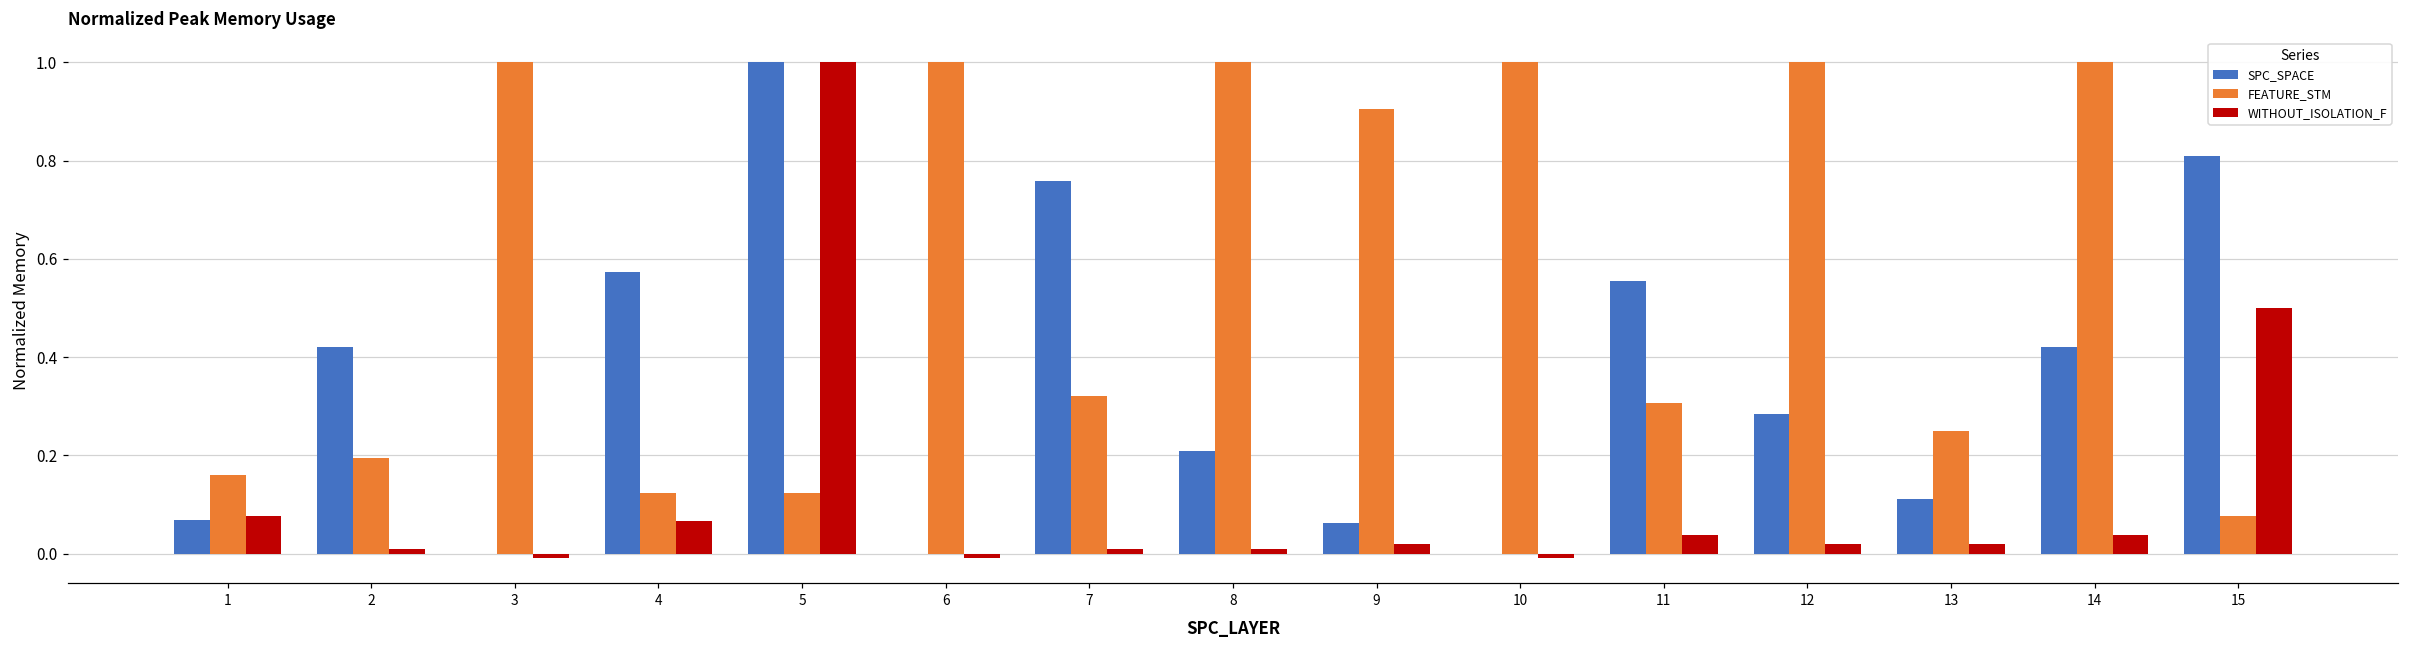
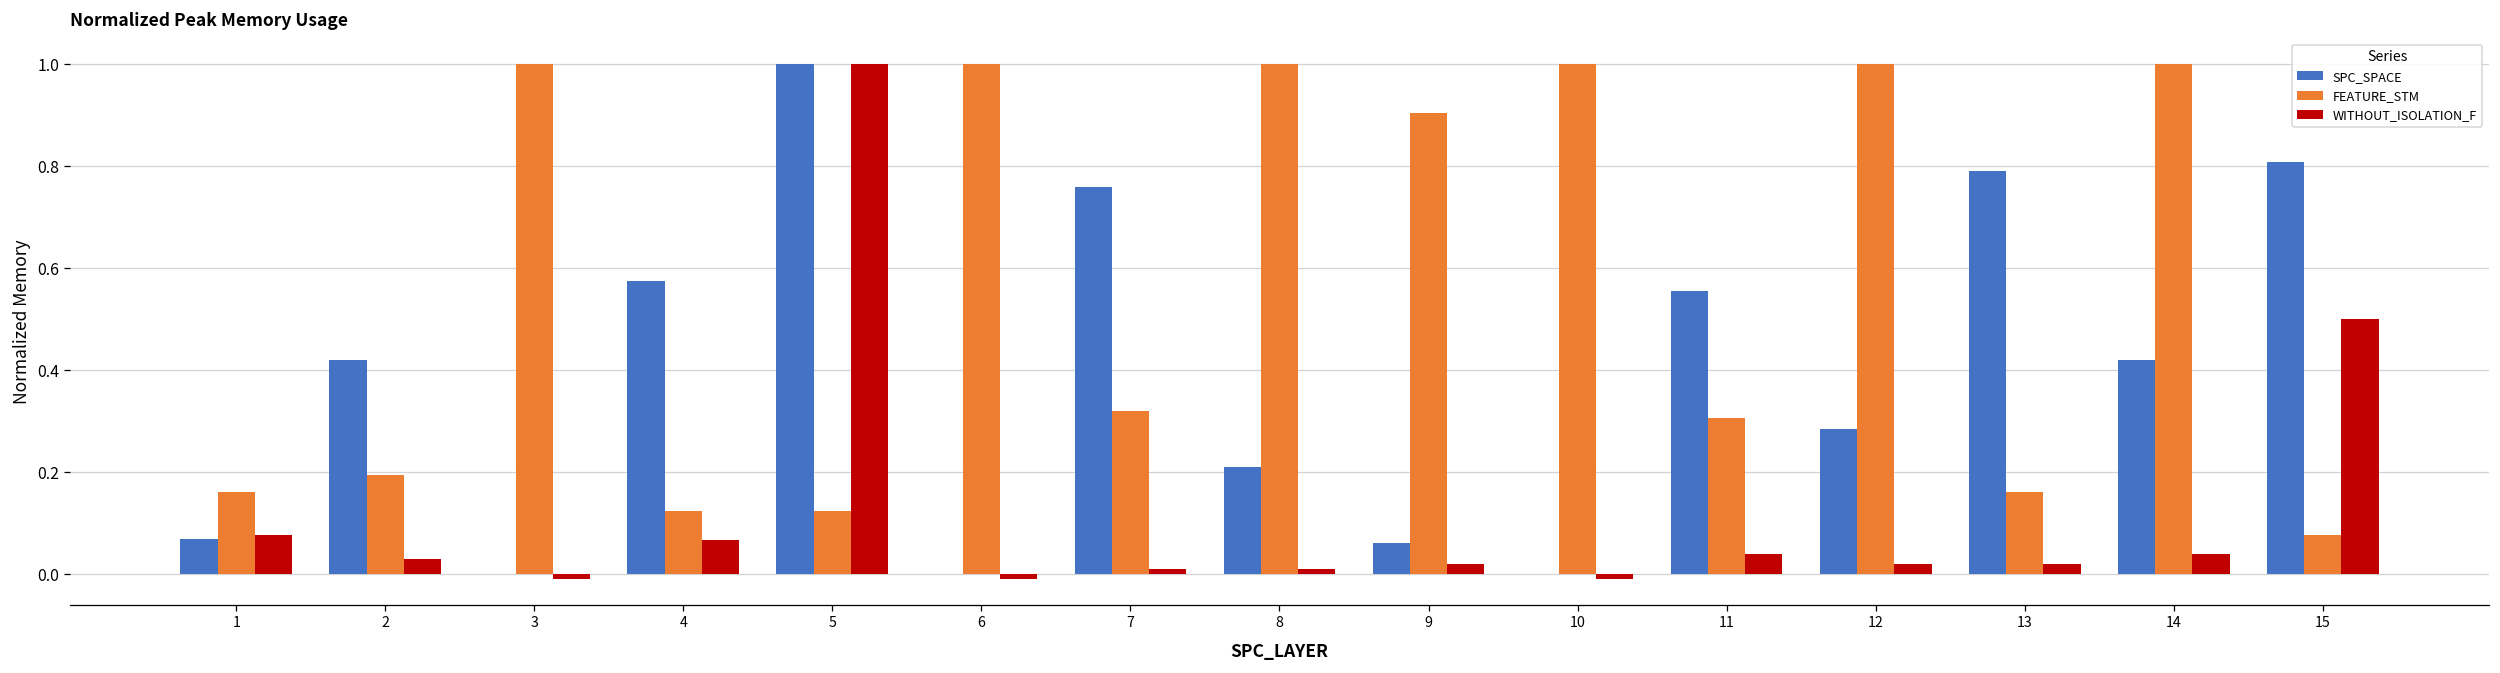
WITHOUT_ISOLATION_F, 2: 0.01 -> 0.03
SPC_SPACE, 13: 0.11 -> 0.79
FEATURE_STM, 13: 0.25 -> 0.16
